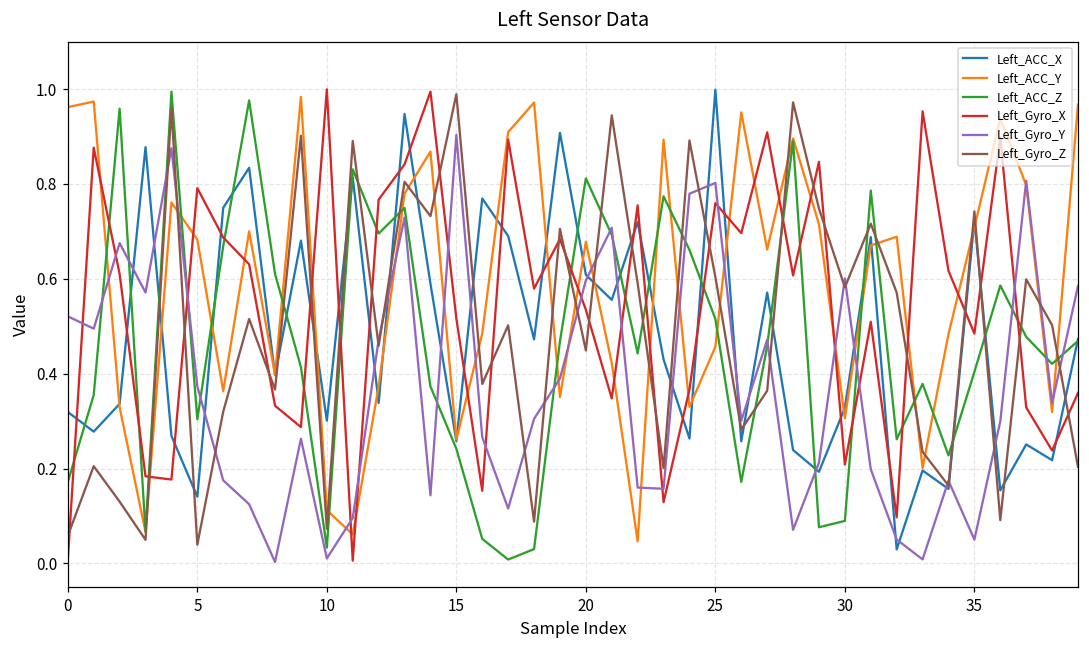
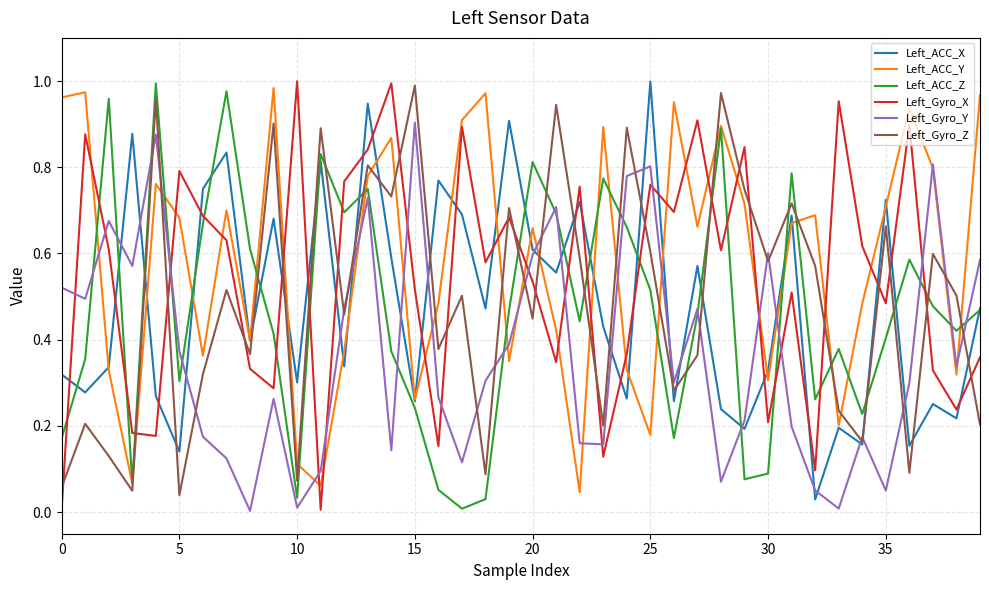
Left_ACC_Y, 20: 0.68 -> 0.66
Left_ACC_Y, 25: 0.46 -> 0.18
Left_Gyro_Z, 35: 0.74 -> 0.66
